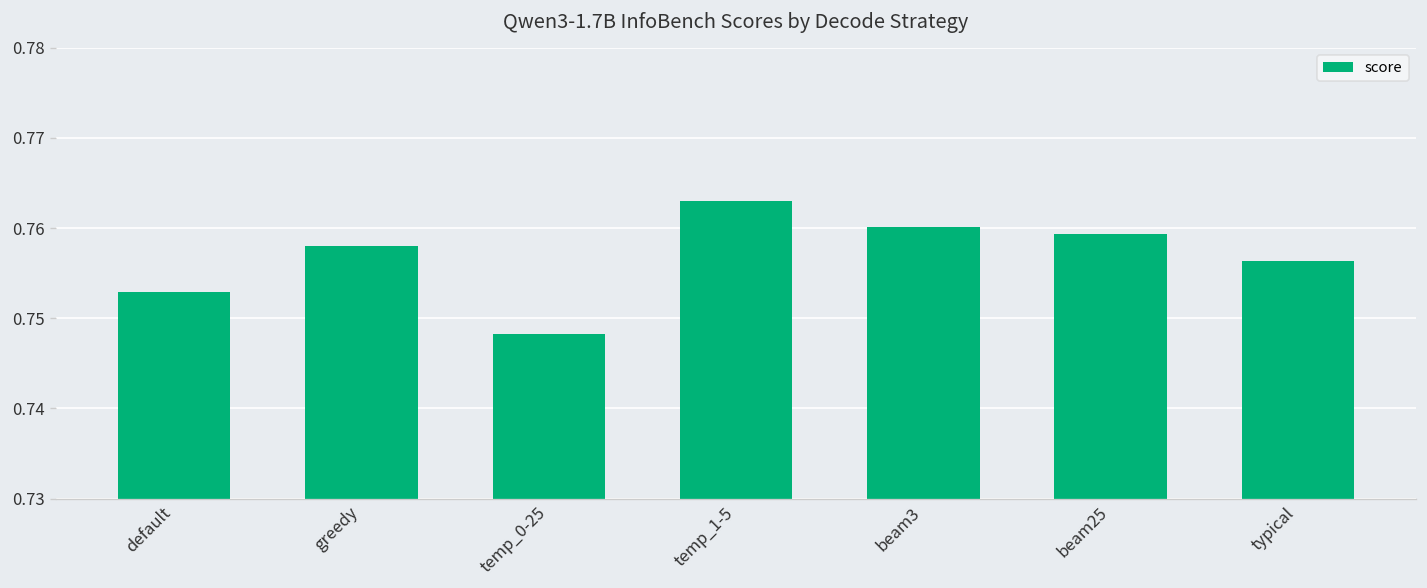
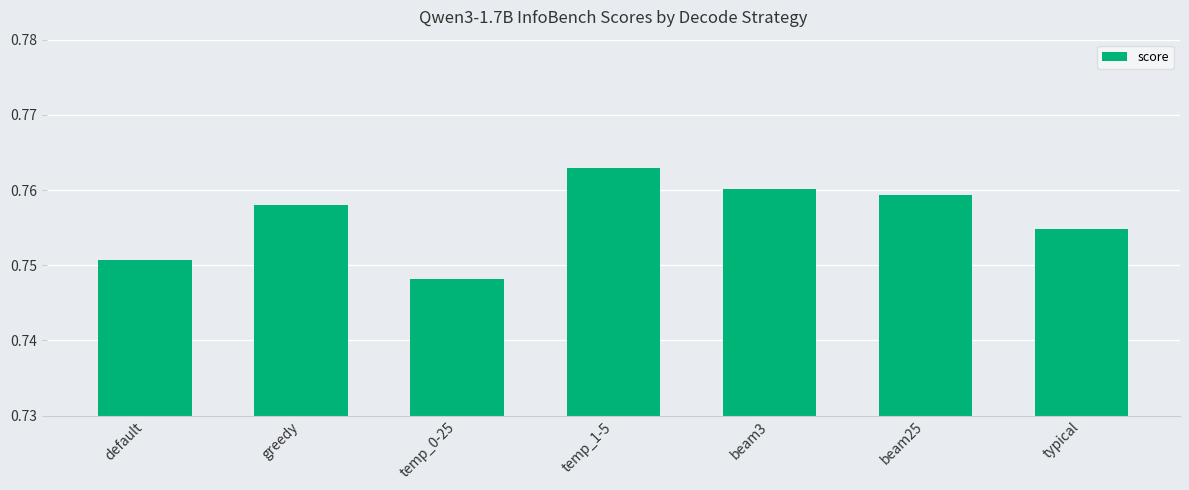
default: 0.753 -> 0.751
typical: 0.756 -> 0.755
